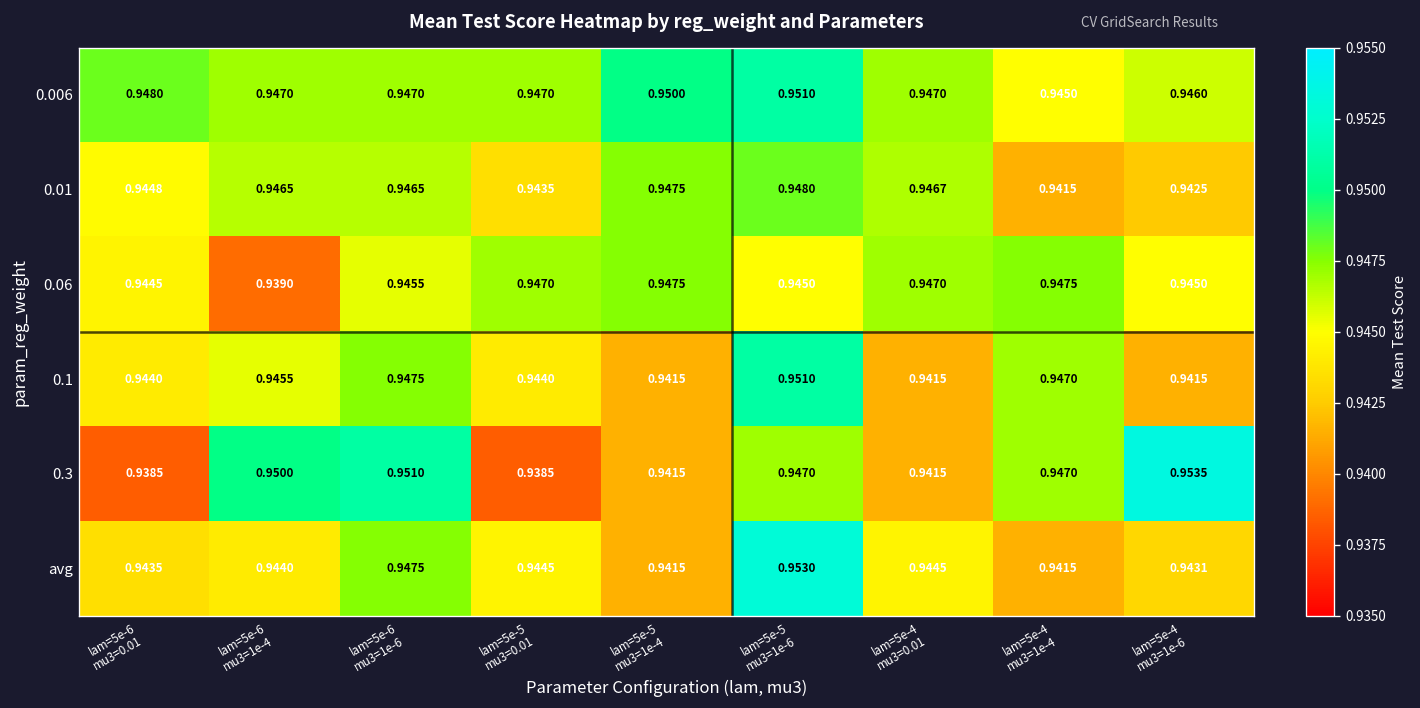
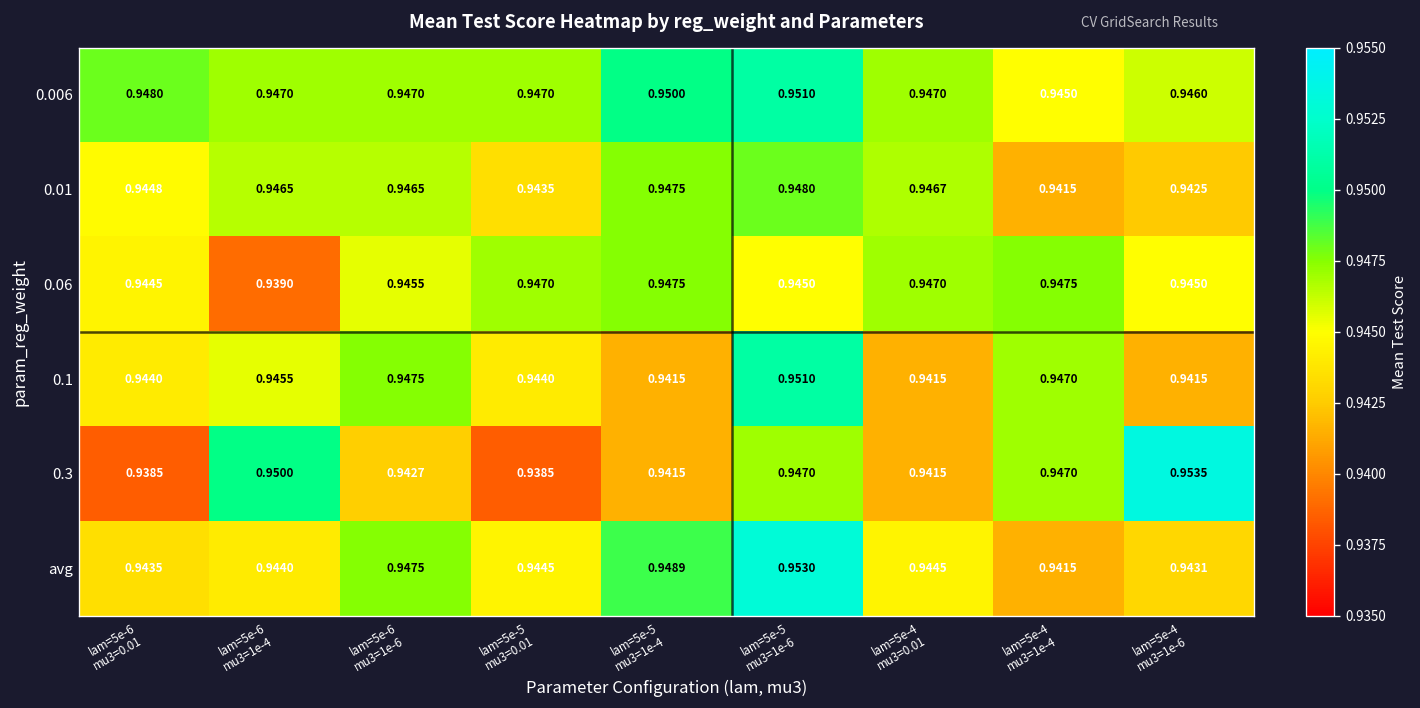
0.3, lam=5e-6 mu3=1e-6: 0.9510 -> 0.9427
avg, lam=5e-5 mu3=1e-4: 0.9415 -> 0.9489
